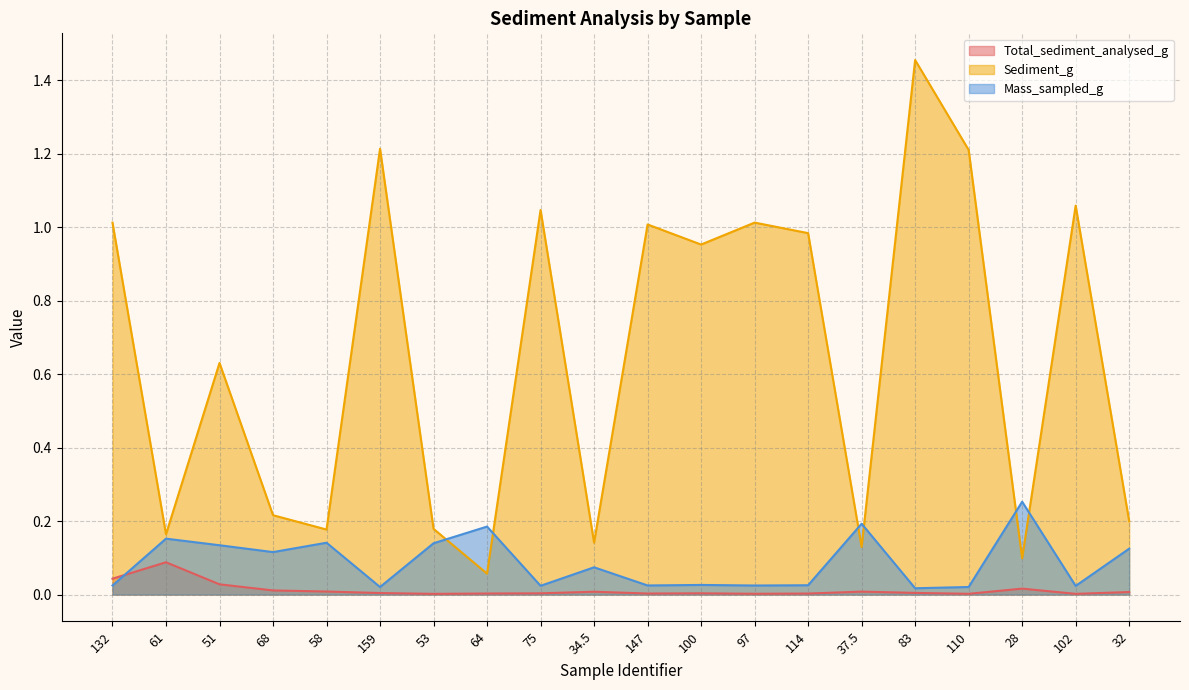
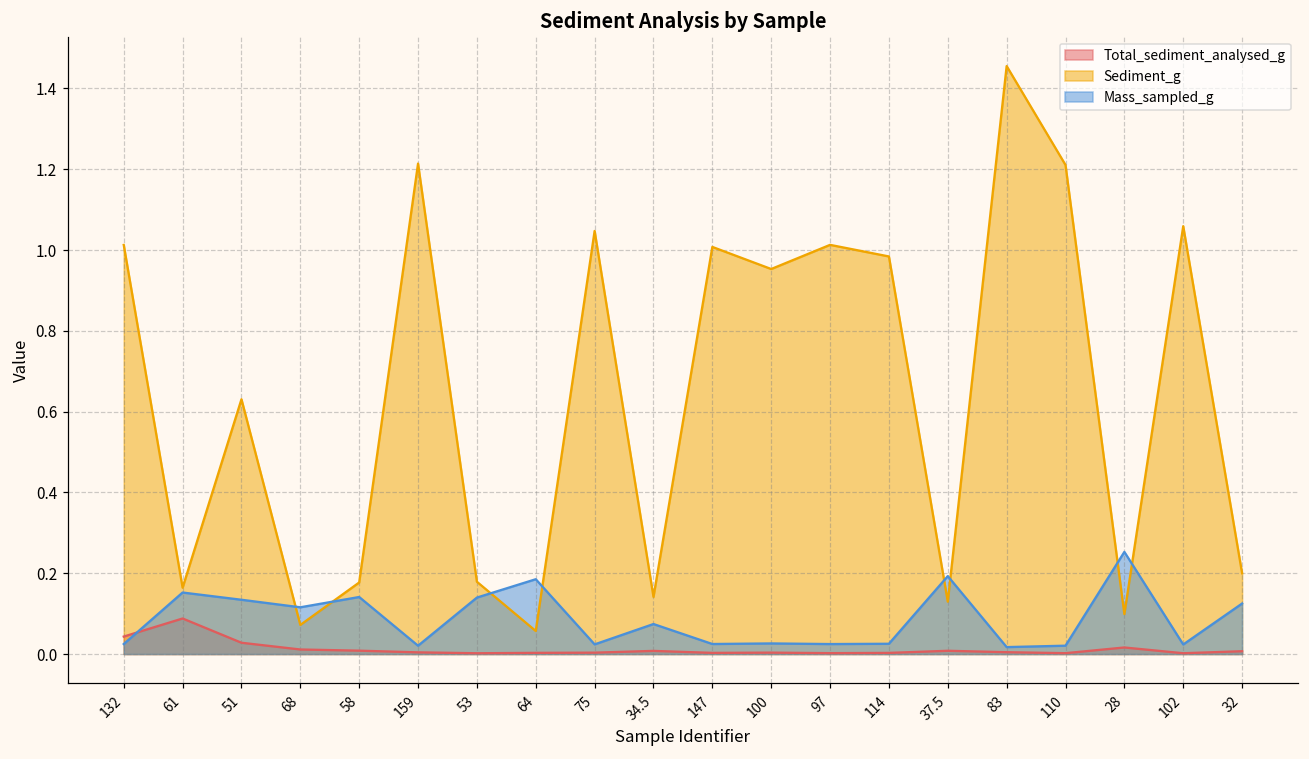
Sediment_g, 68: 0.22 -> 0.07
